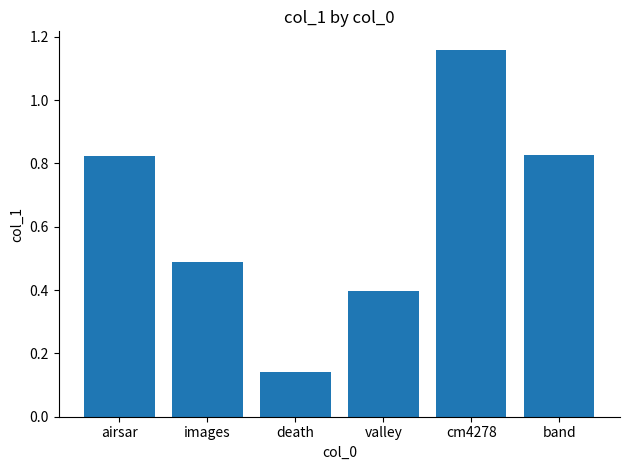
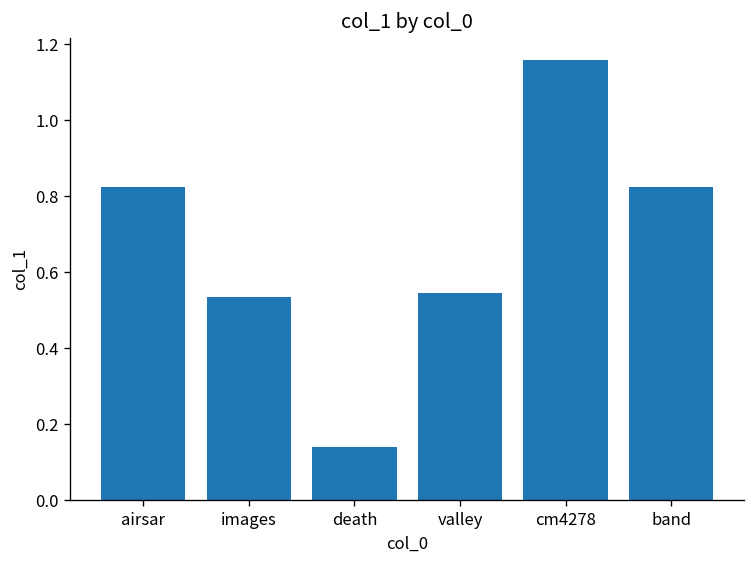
images: 0.49 -> 0.53
valley: 0.40 -> 0.54
